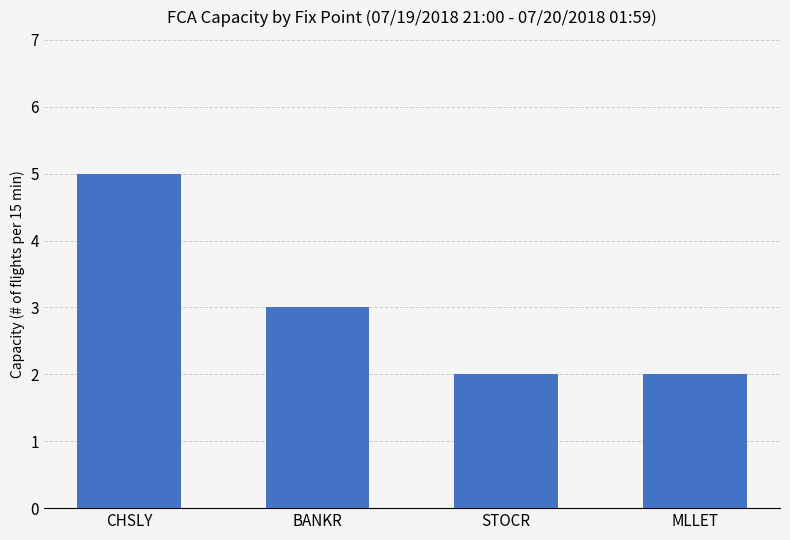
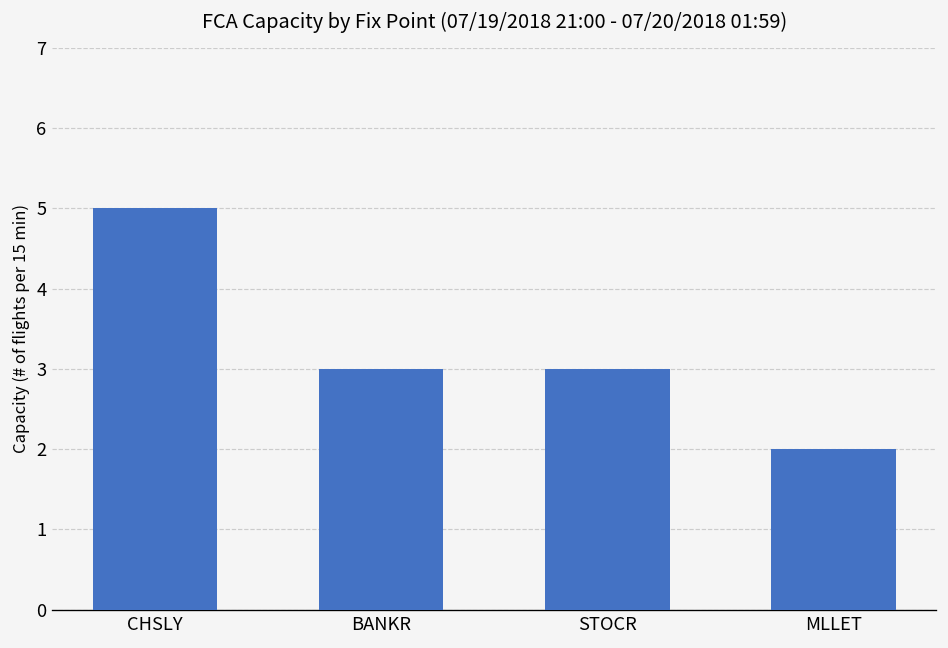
STOCR: 2 -> 3
